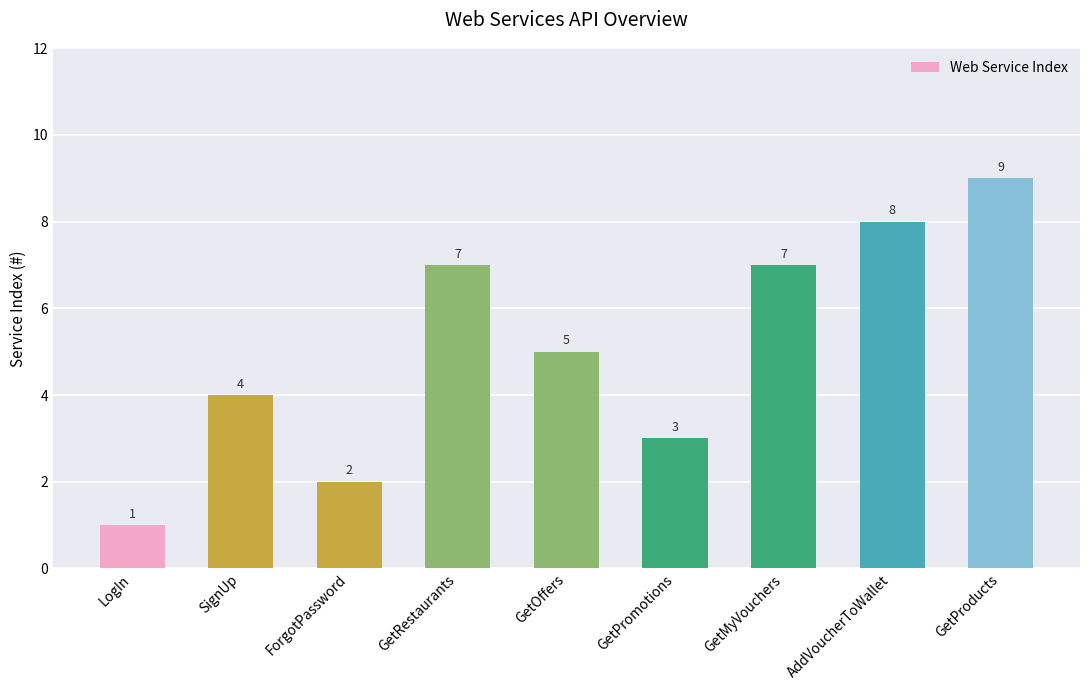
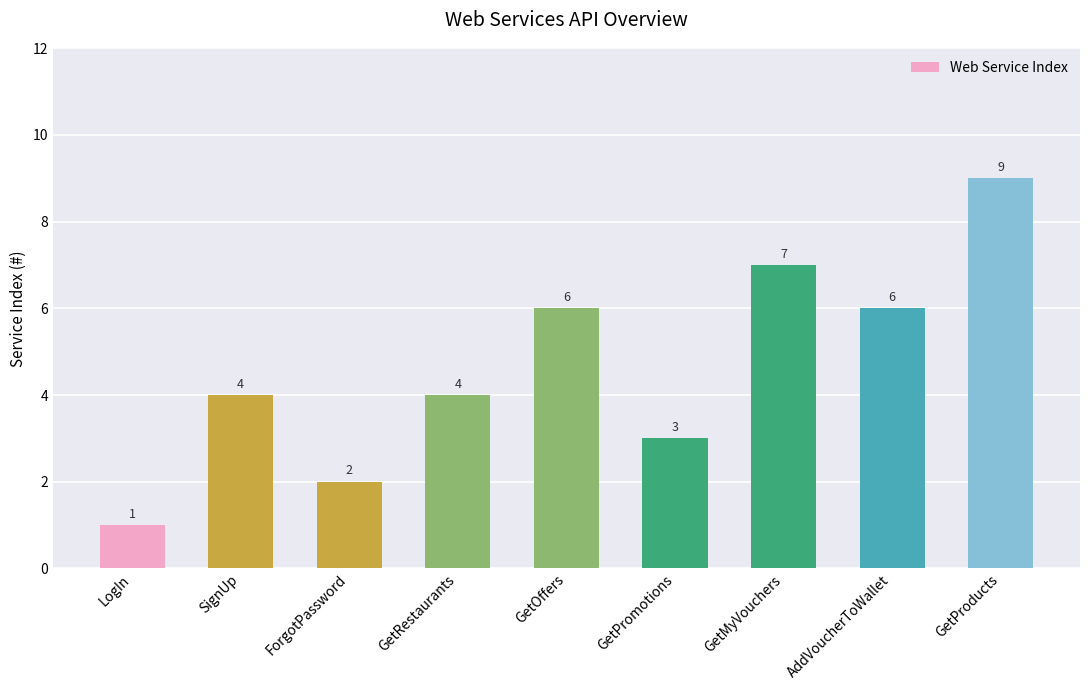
GetRestaurants: 7 -> 4
GetOffers: 5 -> 6
AddVoucherToWallet: 8 -> 6
